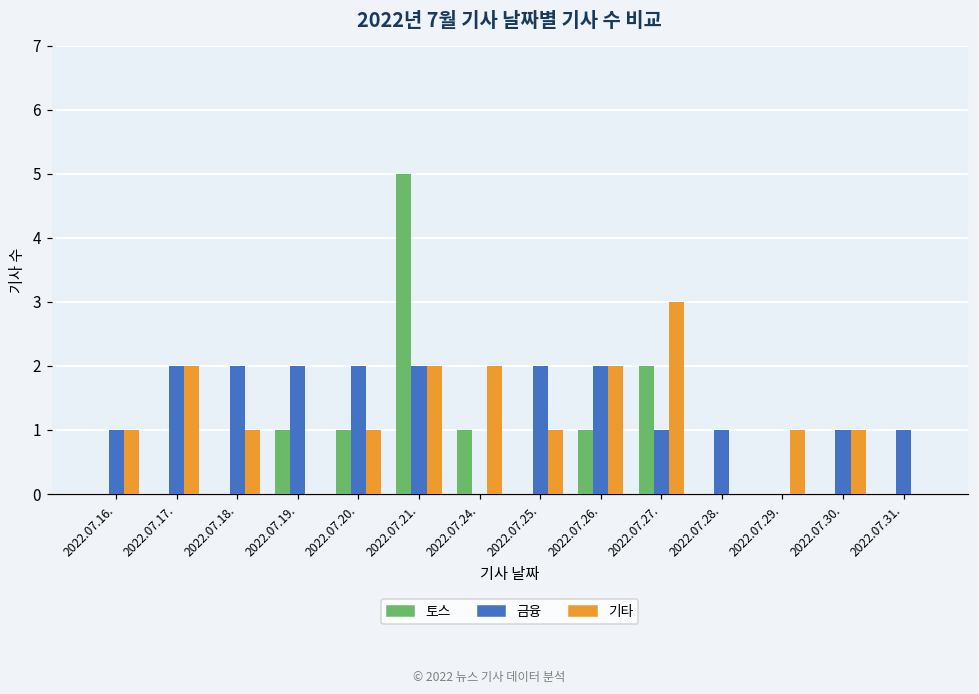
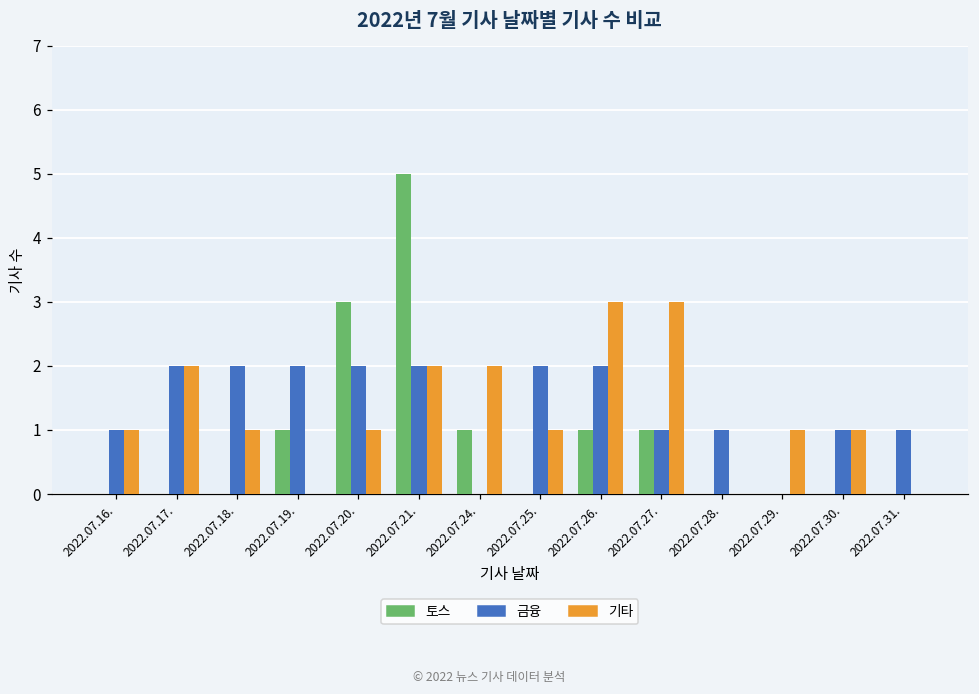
토스, 2022.07.20.: 1 -> 3
기타, 2022.07.26.: 2 -> 3
토스, 2022.07.27.: 2 -> 1
